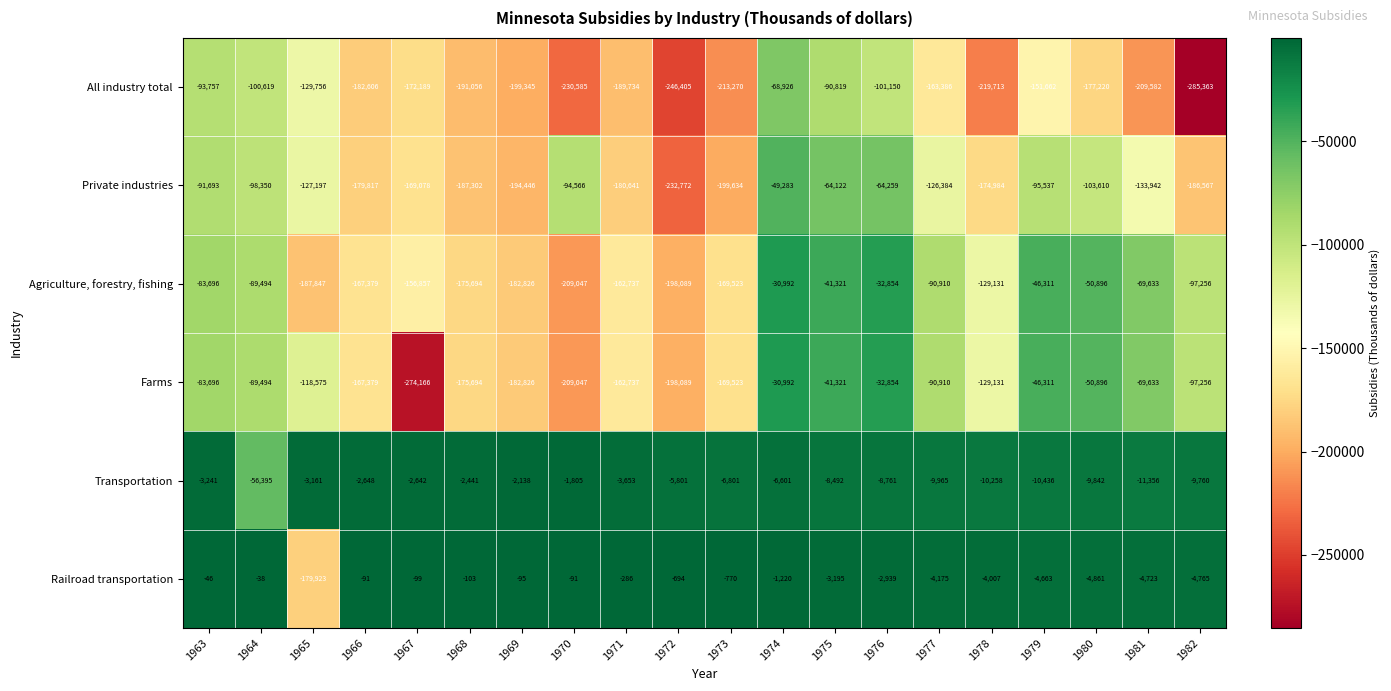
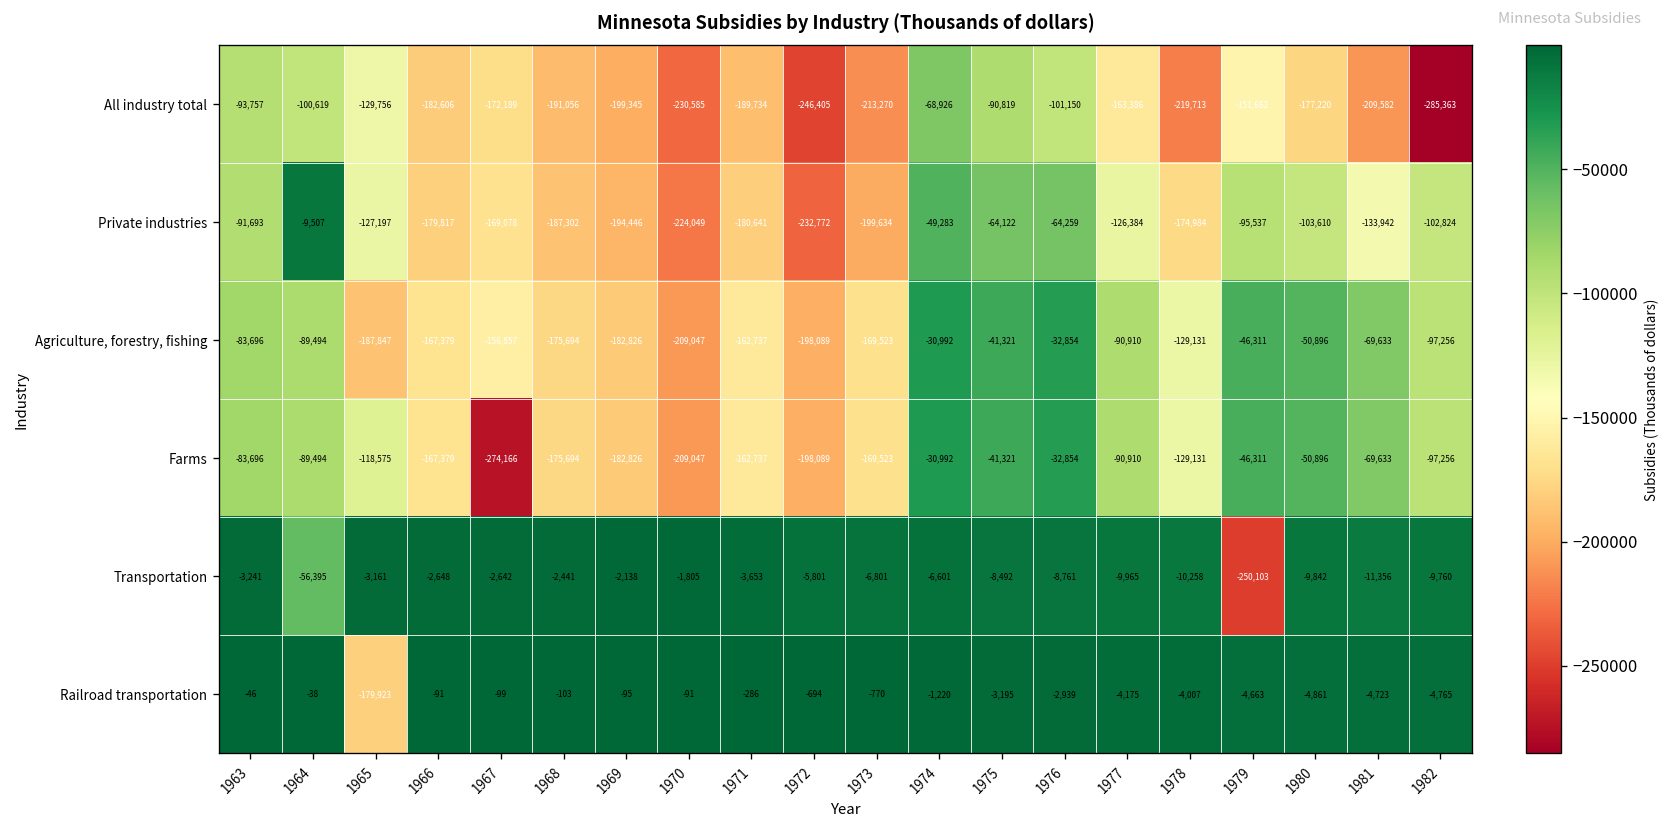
Private industries, 1964: -98,350 -> -9,507
Private industries, 1970: -94,566 -> -224,049
Private industries, 1982: -186,567 -> -102,824
Transportation, 1979: -10,436 -> -250,103
